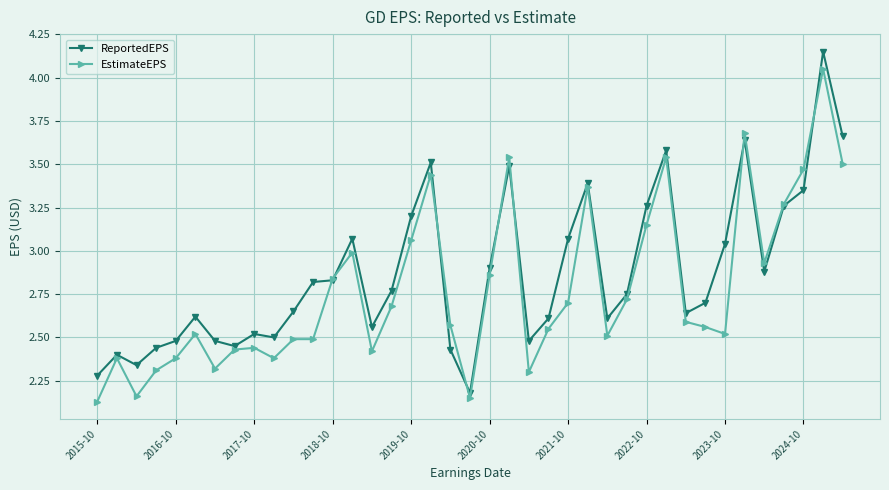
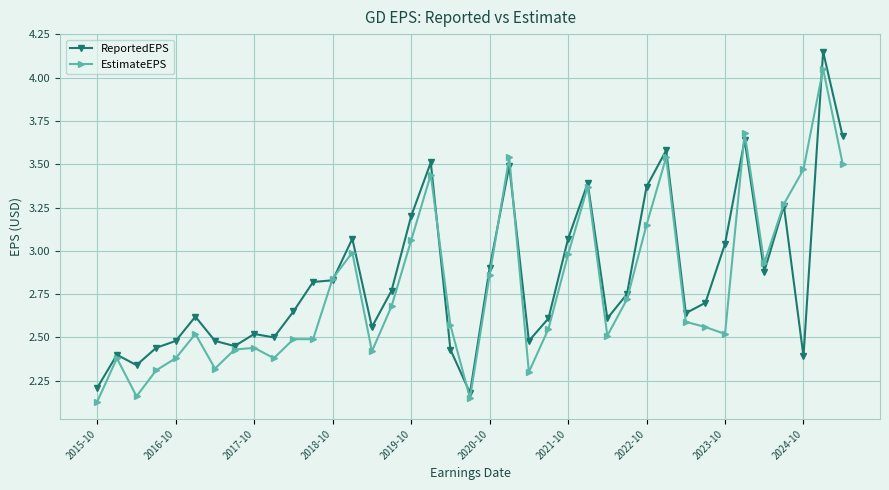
ReportedEPS, 2015-10: 2.28 -> 2.21
EstimateEPS, 2021-10: 2.70 -> 2.98
ReportedEPS, 2022-10: 3.26 -> 3.37
ReportedEPS, 2024-10: 3.35 -> 2.39
